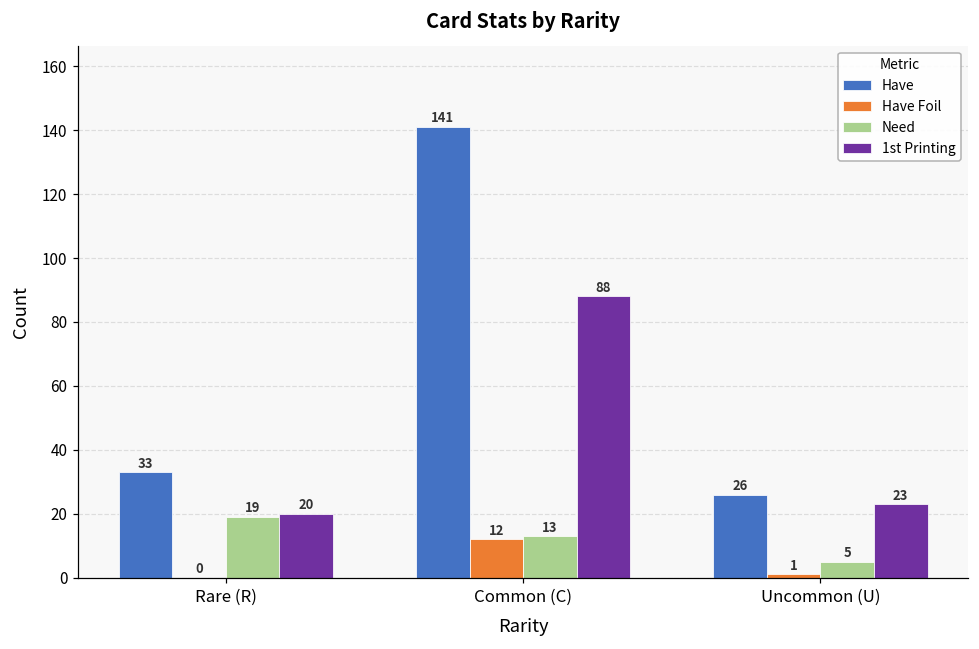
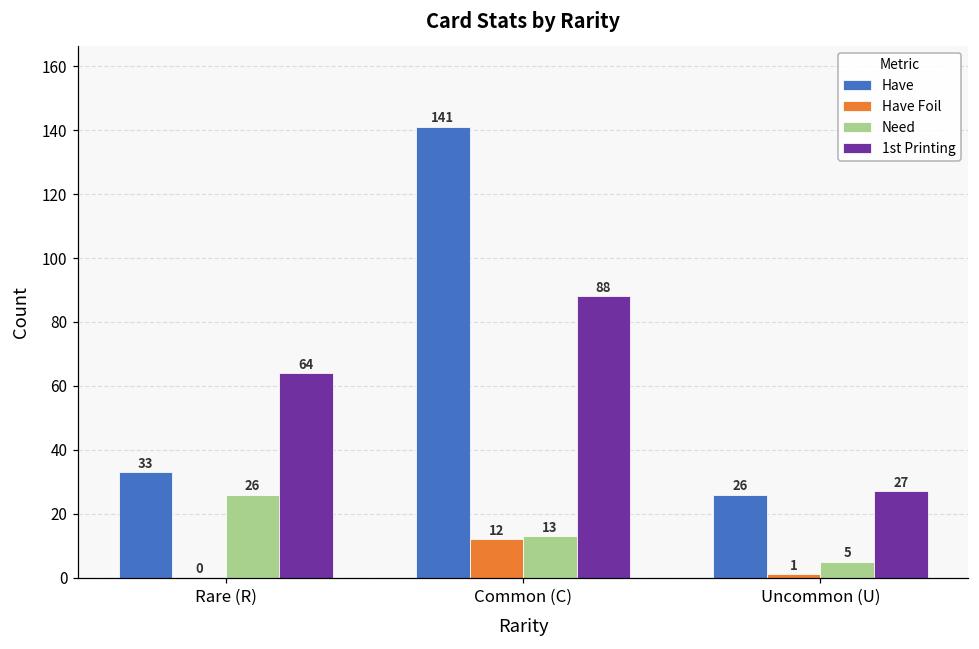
Need, Rare (R): 19 -> 26
1st Printing, Rare (R): 20 -> 64
1st Printing, Uncommon (U): 23 -> 27
